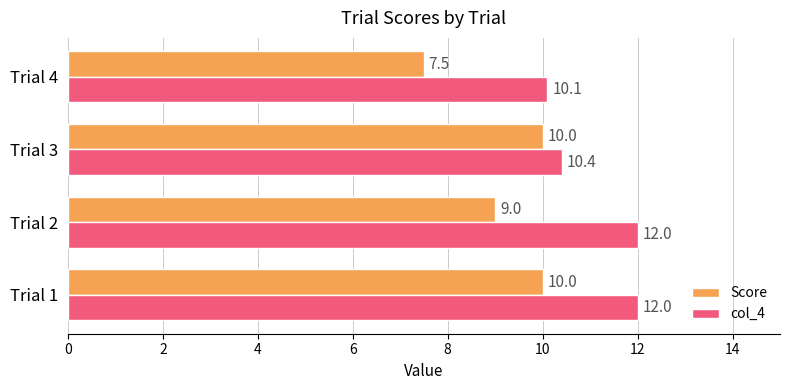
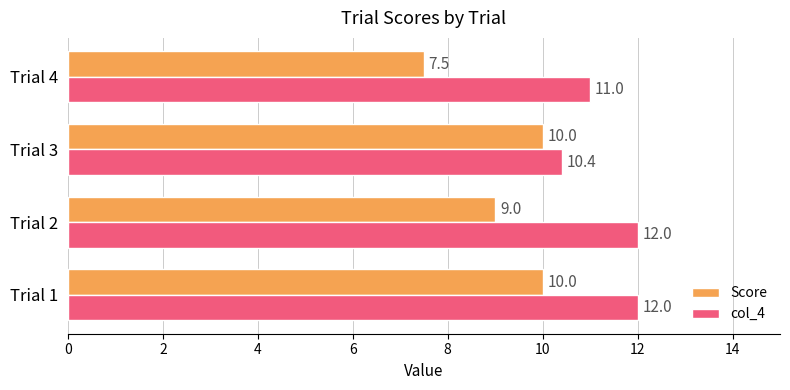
col_4, Trial 4: 10.1 -> 11.0
